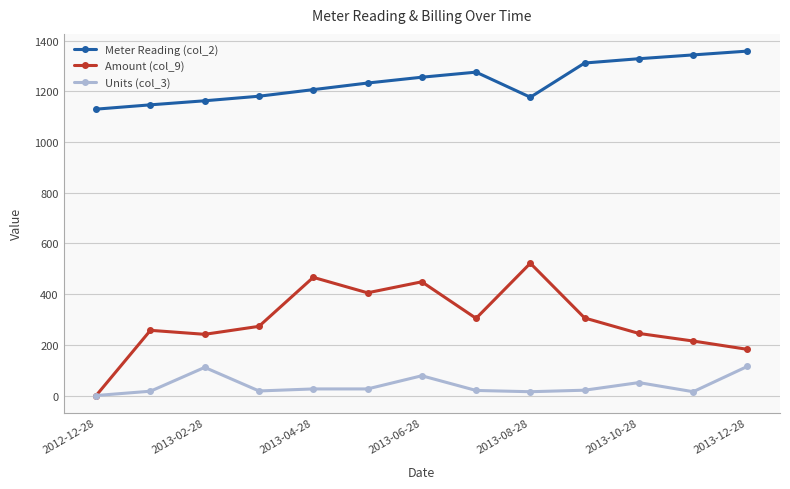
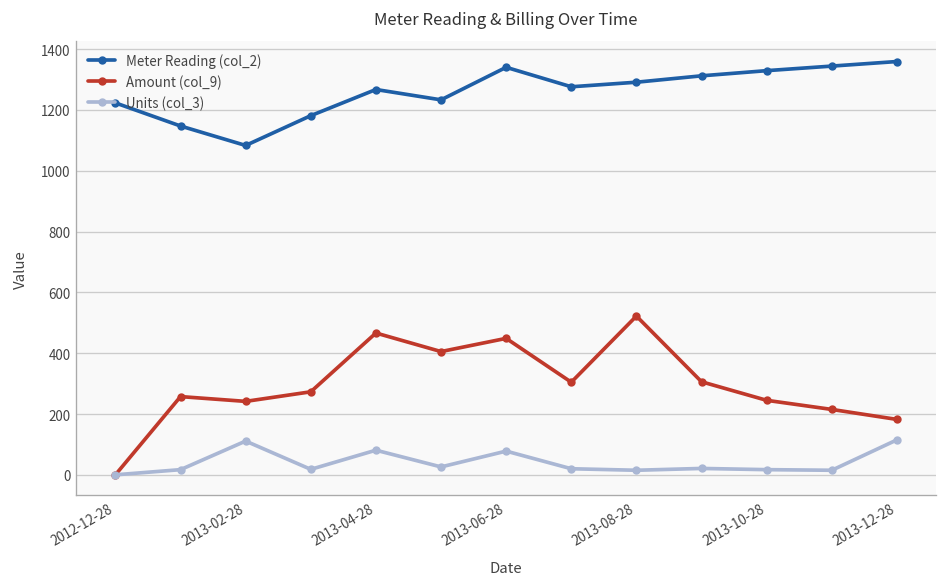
Meter Reading (col_2), 2012-12-28: 1130 -> 1220
Meter Reading (col_2), 2013-02-28: 1160 -> 1080
Meter Reading (col_2), 2013-04-28: 1210 -> 1270
Units (col_3), 2013-04-28: 30 -> 80
Meter Reading (col_2), 2013-06-28: 1260 -> 1340
Meter Reading (col_2), 2013-08-28: 1180 -> 1290
Units (col_3), 2013-10-28: 50 -> 20
